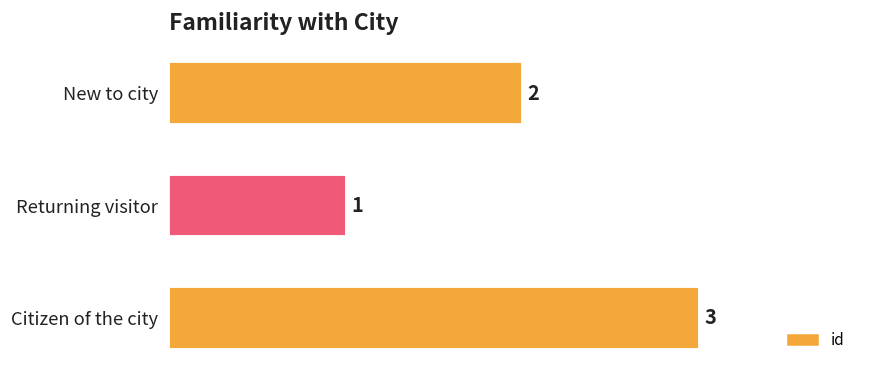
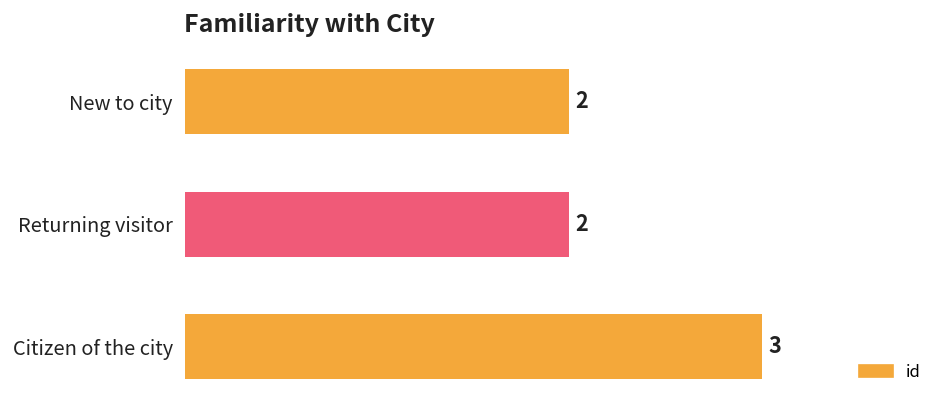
Returning visitor: 1 -> 2
